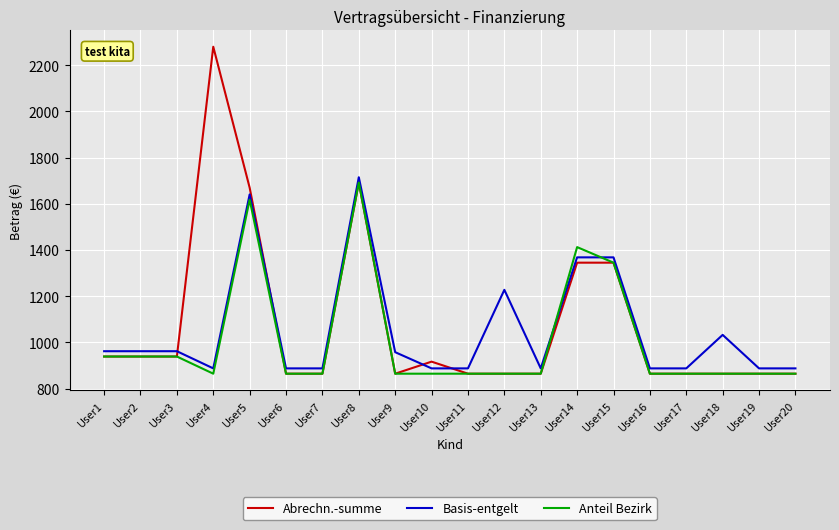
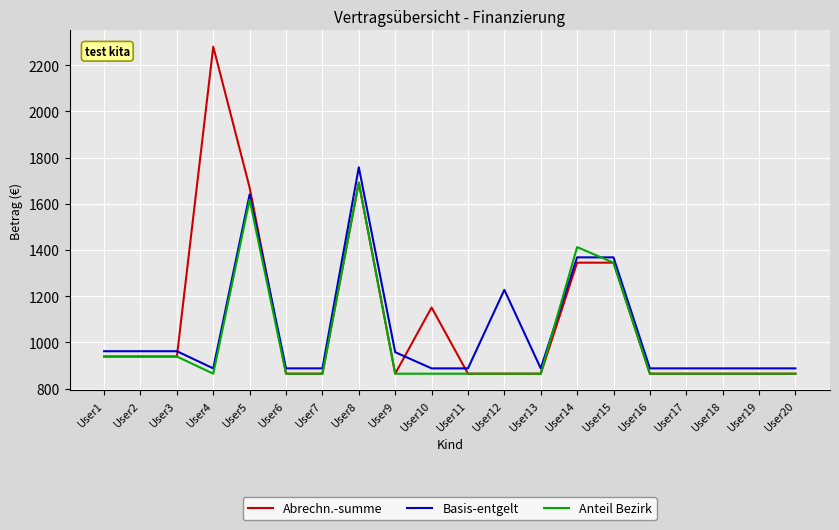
Basis-entgelt, User8: 1710 -> 1760
Abrechn.-summe, User10: 920 -> 1150
Basis-entgelt, User18: 1030 -> 890
